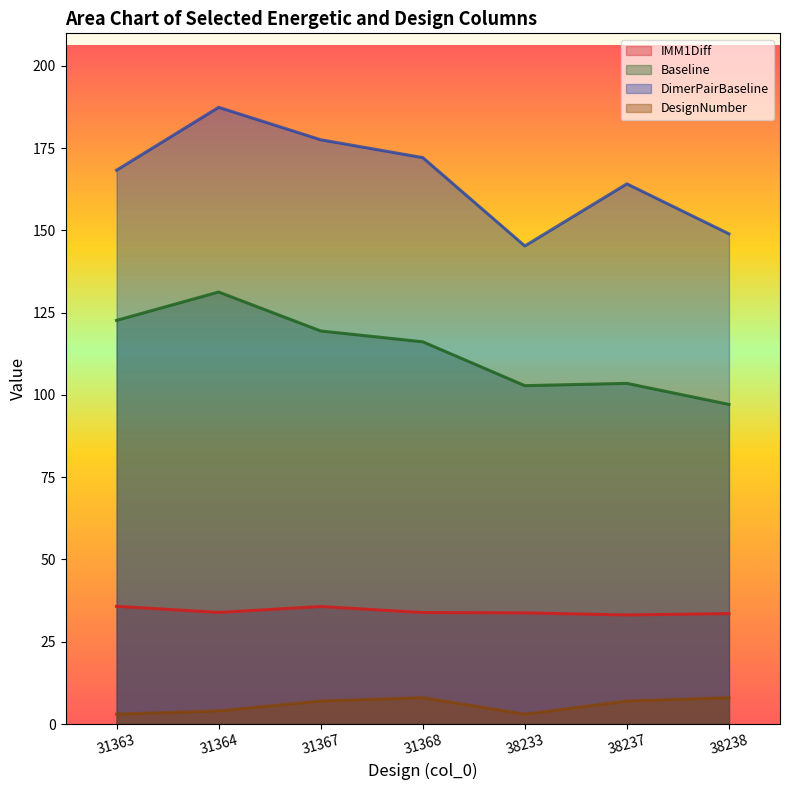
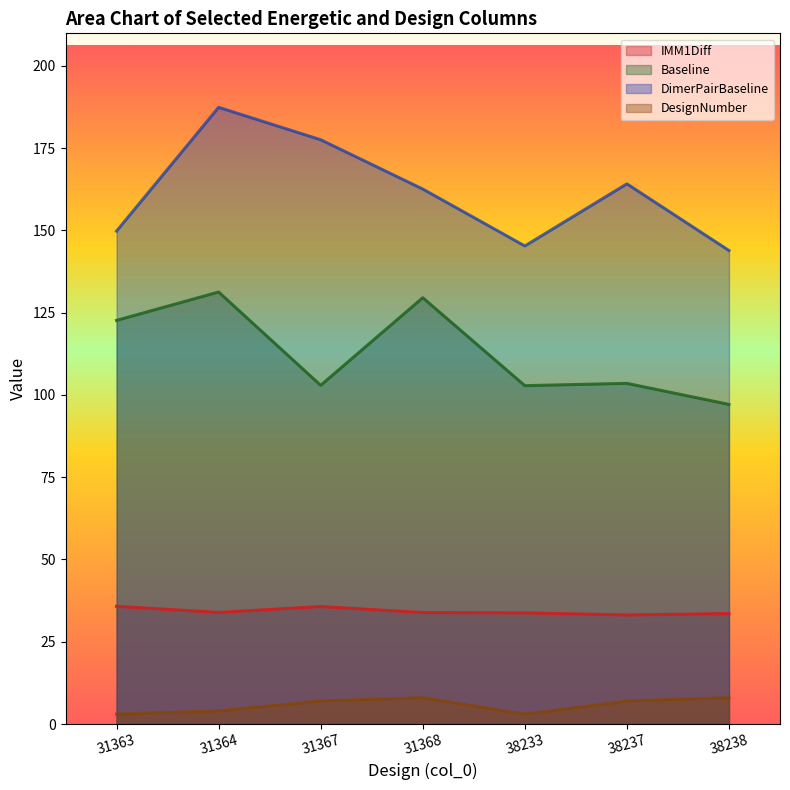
DimerPairBaseline, 31363: 168 -> 150
Baseline, 31367: 119 -> 103
Baseline, 31368: 116 -> 130
DimerPairBaseline, 31368: 172 -> 163
DimerPairBaseline, 38238: 149 -> 144
